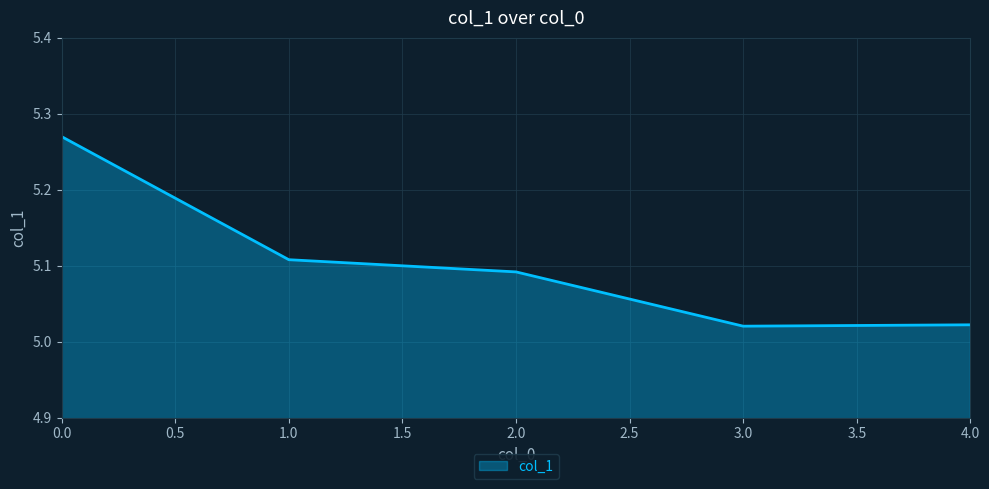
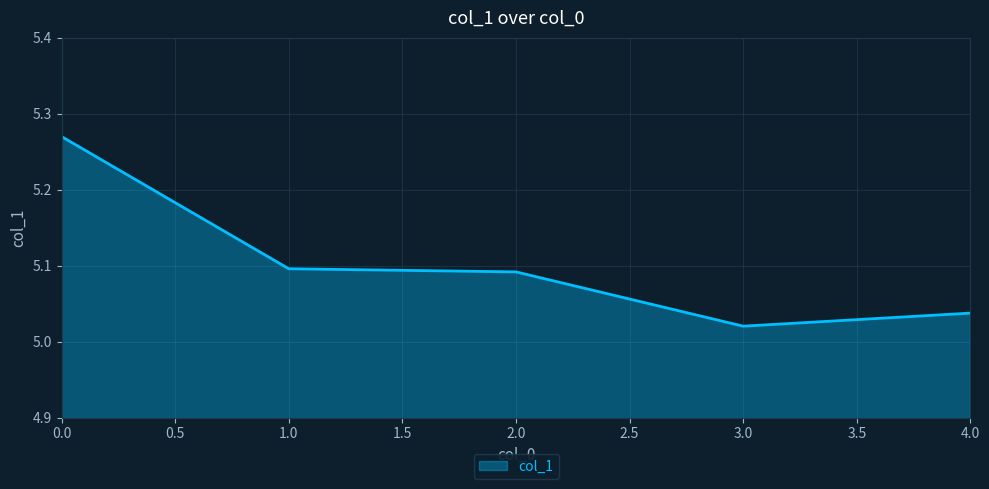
1.0: 5.11 -> 5.10
4.0: 5.02 -> 5.04
